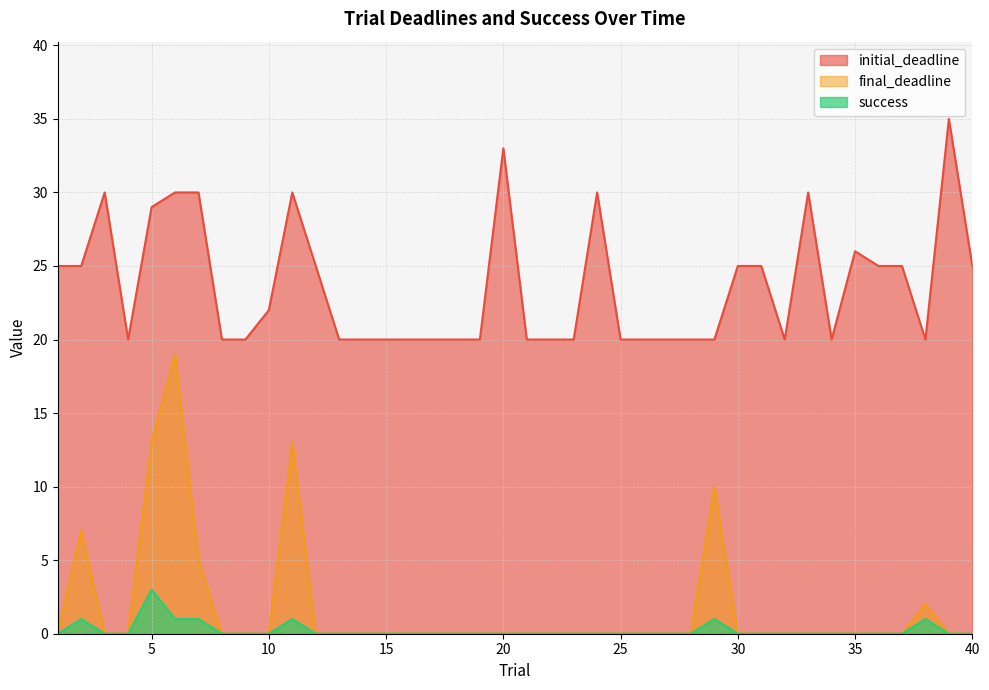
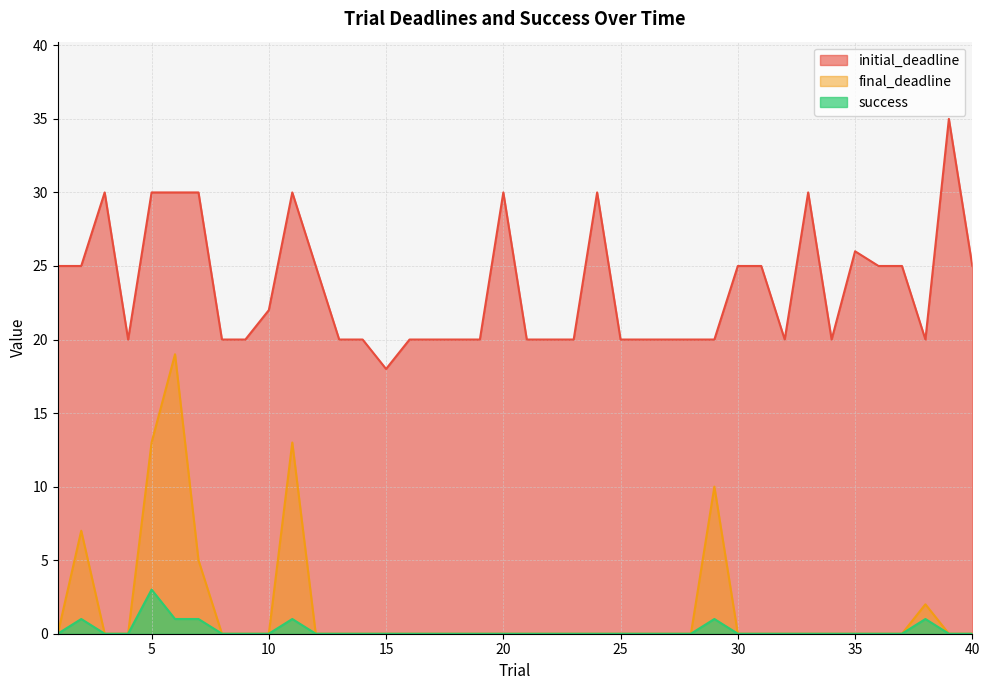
initial_deadline, 5: 29 -> 30
initial_deadline, 15: 20 -> 18
initial_deadline, 20: 33 -> 30
